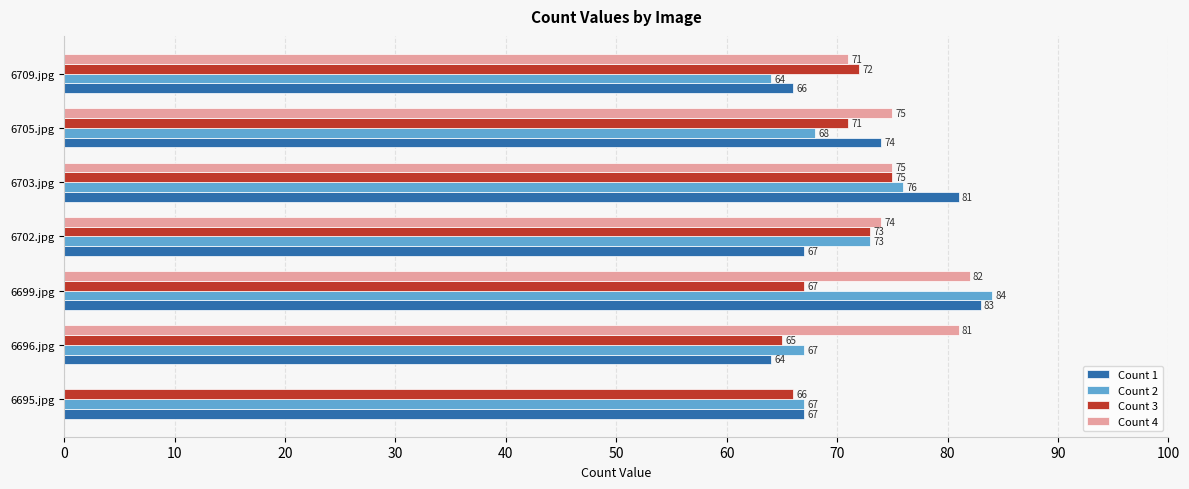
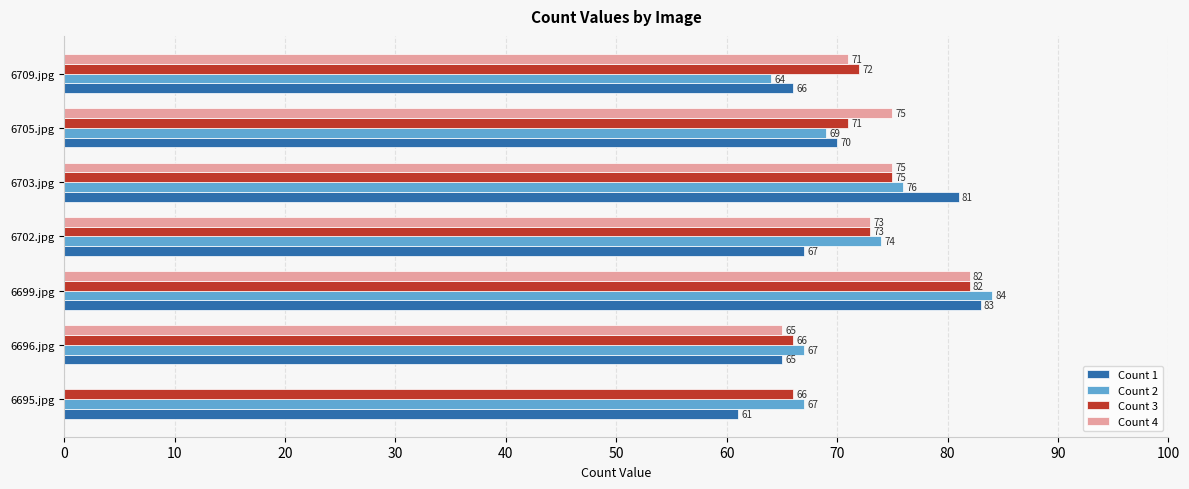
Count 2, 6705.jpg: 68 -> 69
Count 1, 6705.jpg: 74 -> 70
Count 4, 6702.jpg: 74 -> 73
Count 2, 6702.jpg: 73 -> 74
Count 3, 6699.jpg: 67 -> 82
Count 4, 6696.jpg: 81 -> 65
Count 3, 6696.jpg: 65 -> 66
Count 1, 6696.jpg: 64 -> 65
Count 1, 6695.jpg: 67 -> 61
